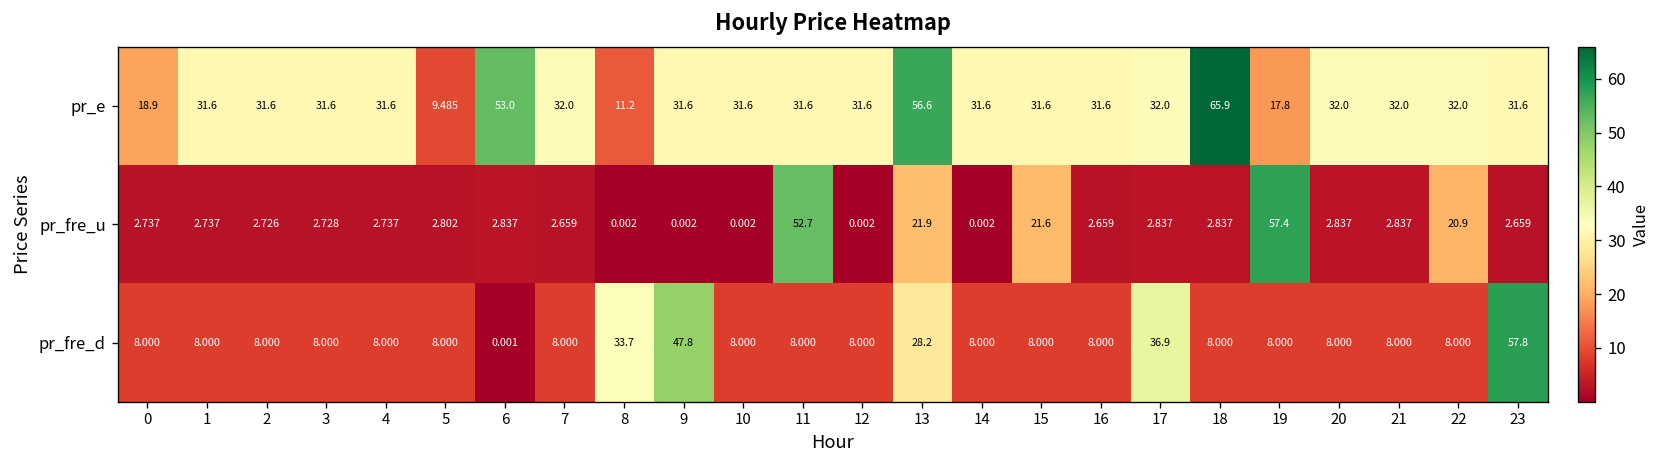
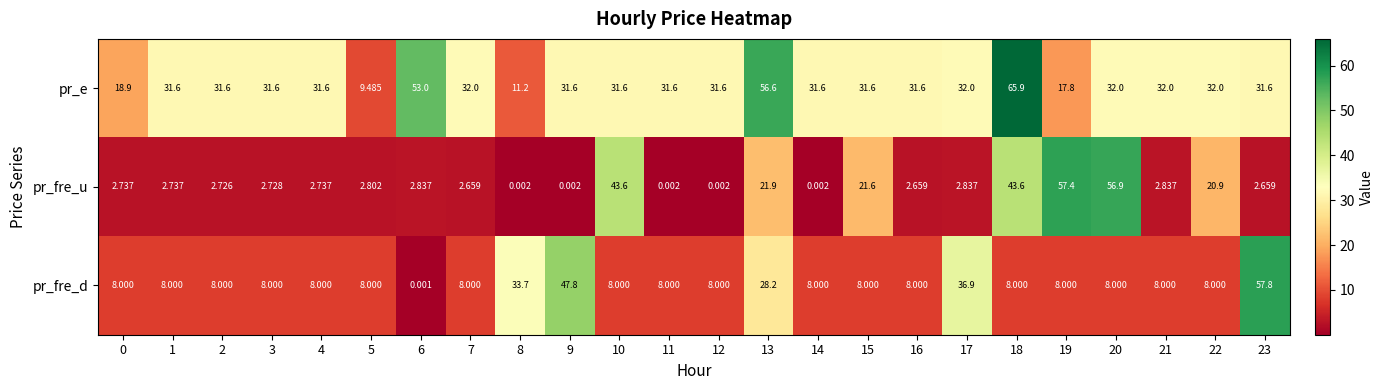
pr_fre_u, 10: 0.002 -> 43.6
pr_fre_u, 11: 52.7 -> 0.002
pr_fre_u, 18: 2.837 -> 43.6
pr_fre_u, 20: 2.837 -> 56.9
